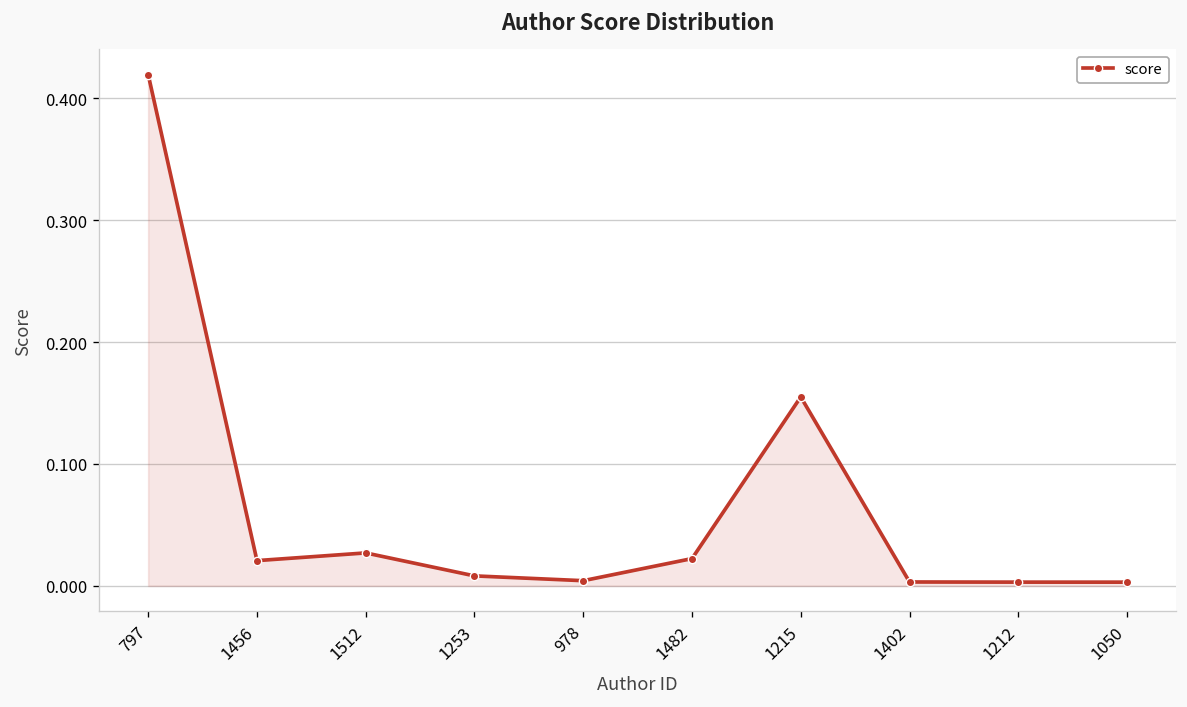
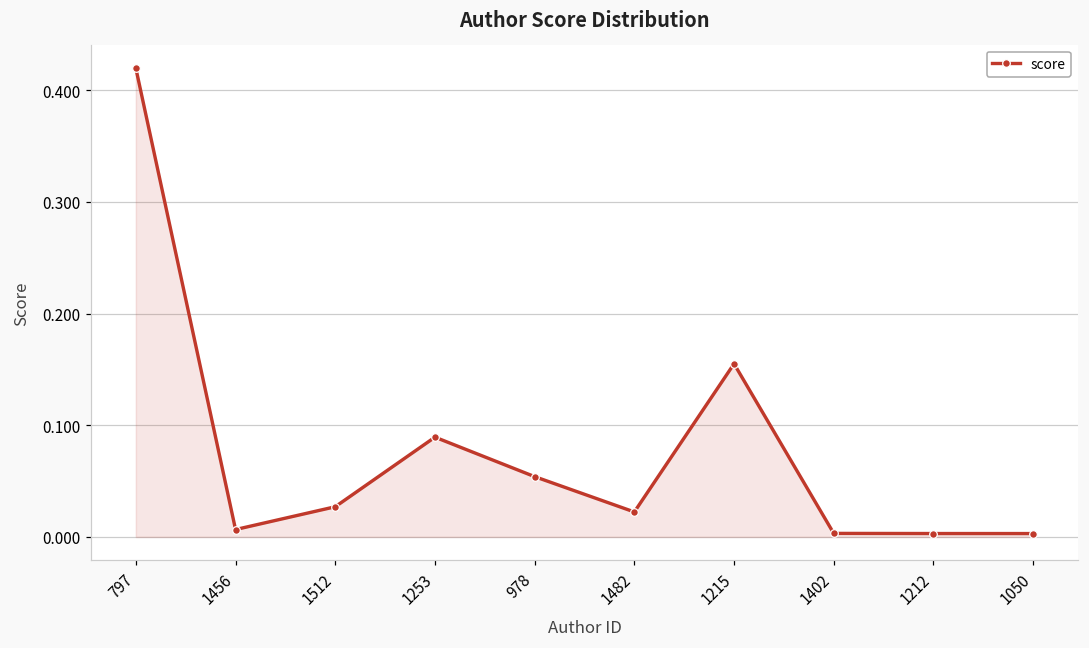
1456: 0.021 -> 0.007
1253: 0.008 -> 0.089
978: 0.004 -> 0.054
